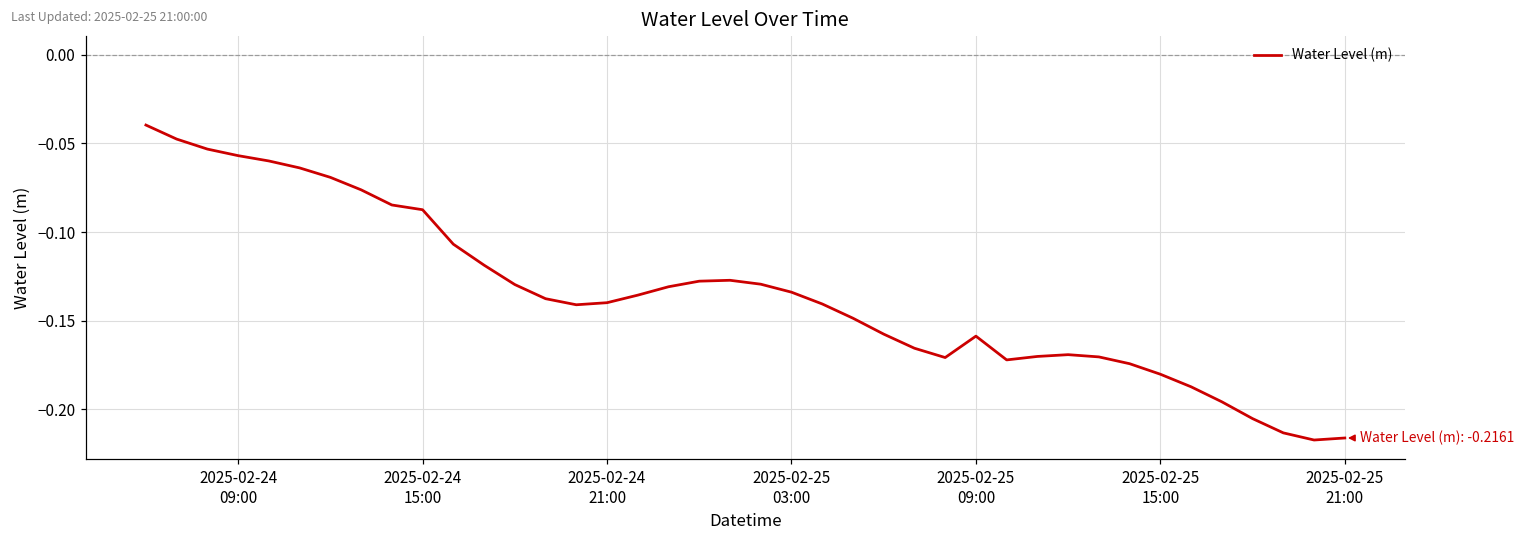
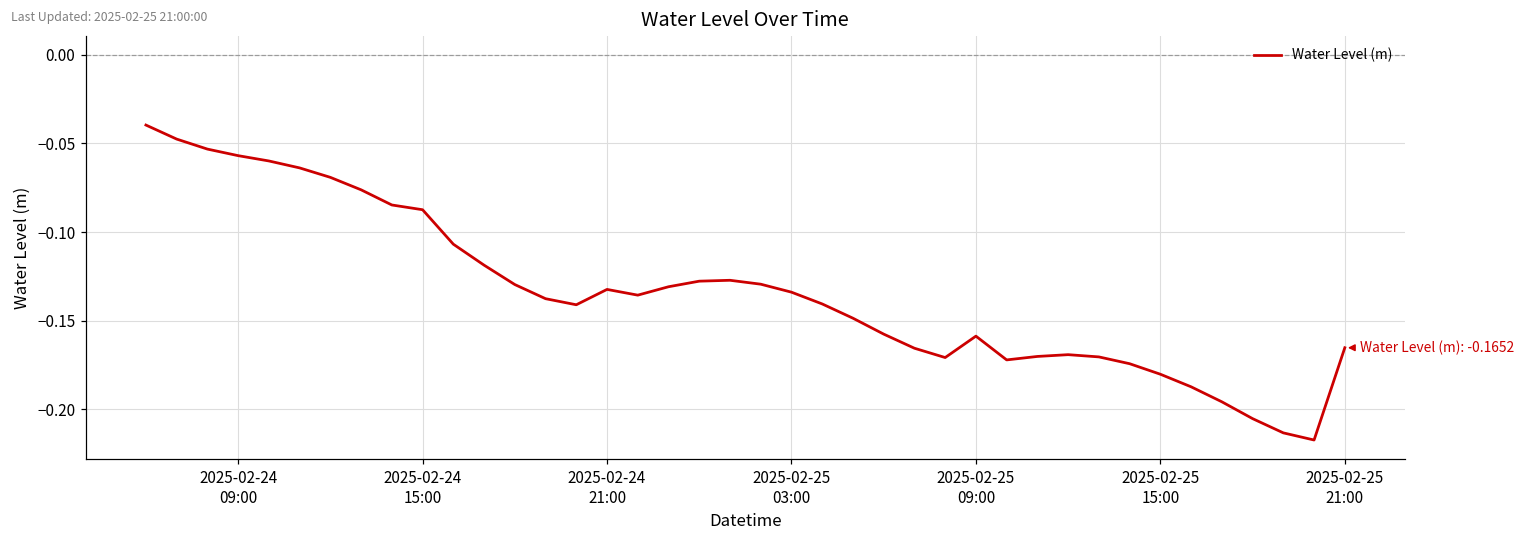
2025-02-24 21:00: -0.140 -> -0.132
2025-02-25 21:00: -0.2161 -> -0.1652
